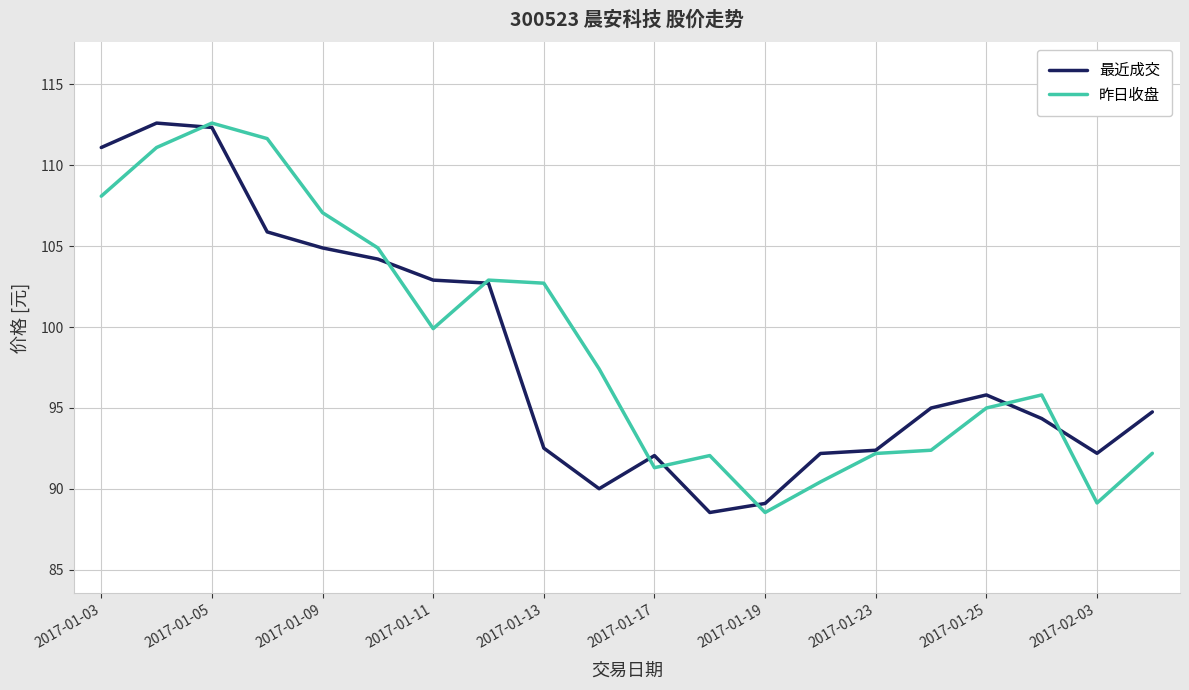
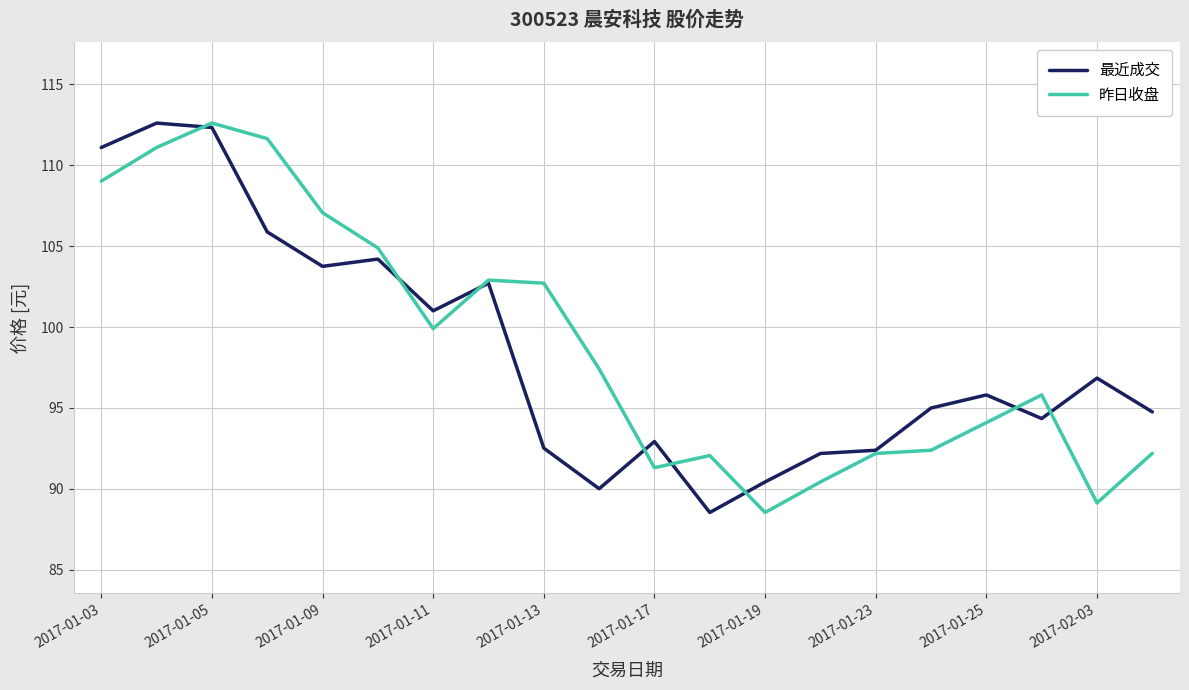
昨日收盘, 2017-01-03: 108.1 -> 109.0
最近成交, 2017-01-09: 104.9 -> 103.8
最近成交, 2017-01-11: 102.9 -> 101.0
最近成交, 2017-01-17: 92.1 -> 92.9
最近成交, 2017-01-19: 89.1 -> 90.4
昨日收盘, 2017-01-25: 95.0 -> 94.1
最近成交, 2017-02-03: 92.2 -> 96.8
